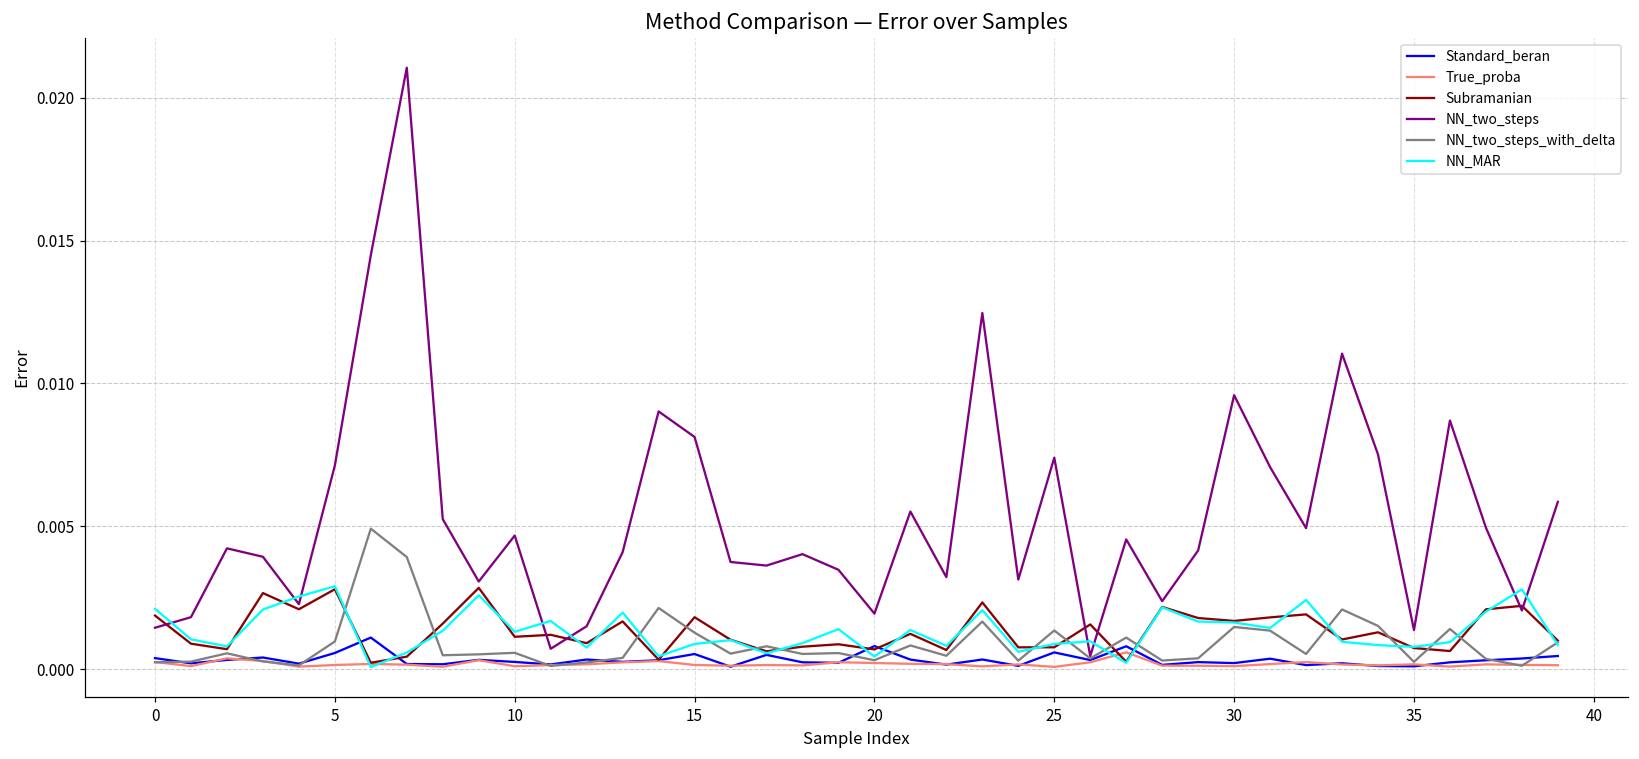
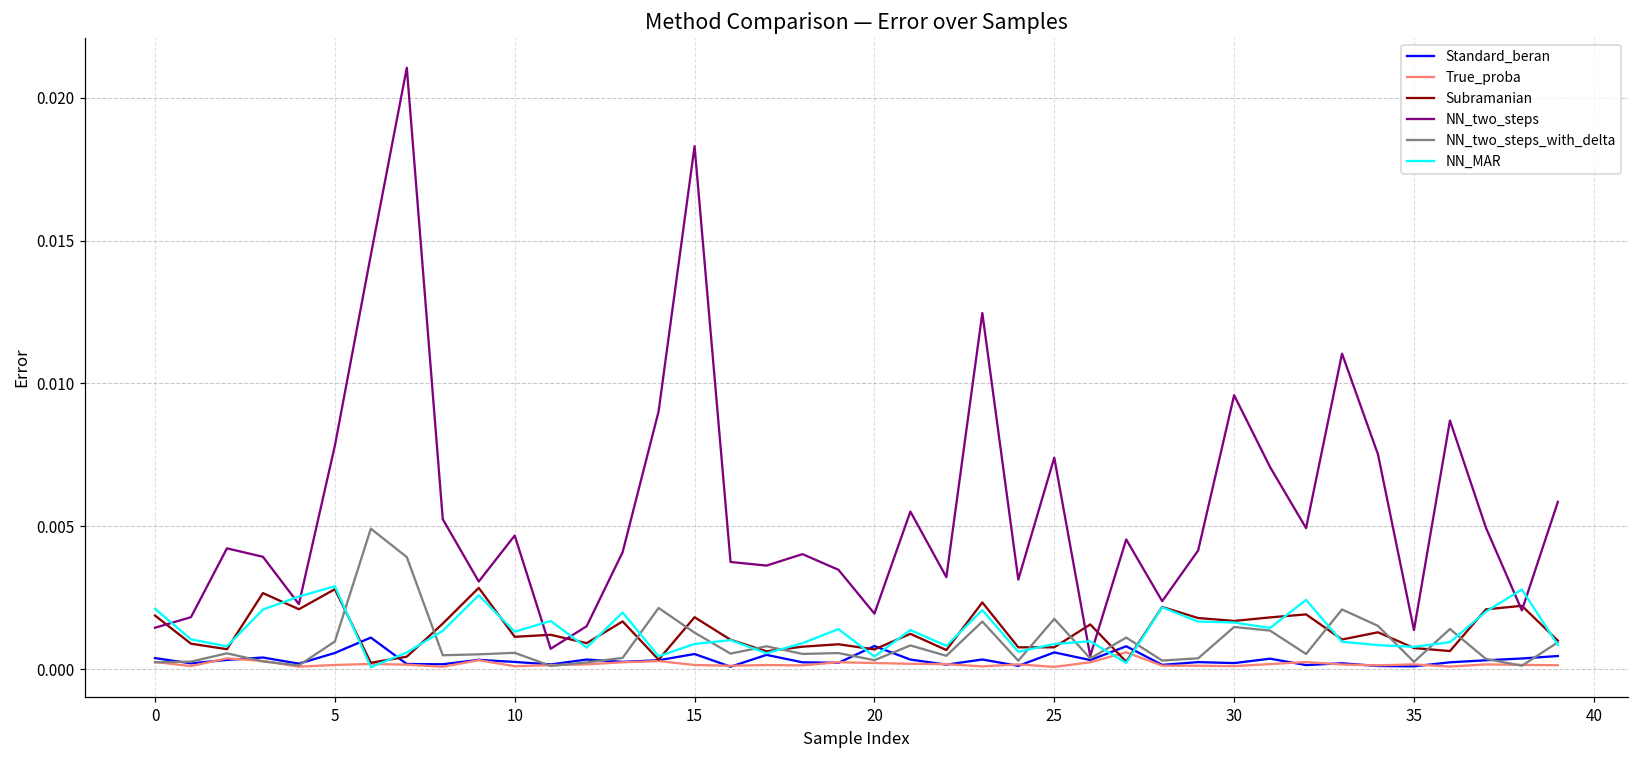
NN_two_steps, 5: 0.0071 -> 0.0078
NN_two_steps, 15: 0.0081 -> 0.0183
NN_two_steps_with_delta, 25: 0.0014 -> 0.0018
